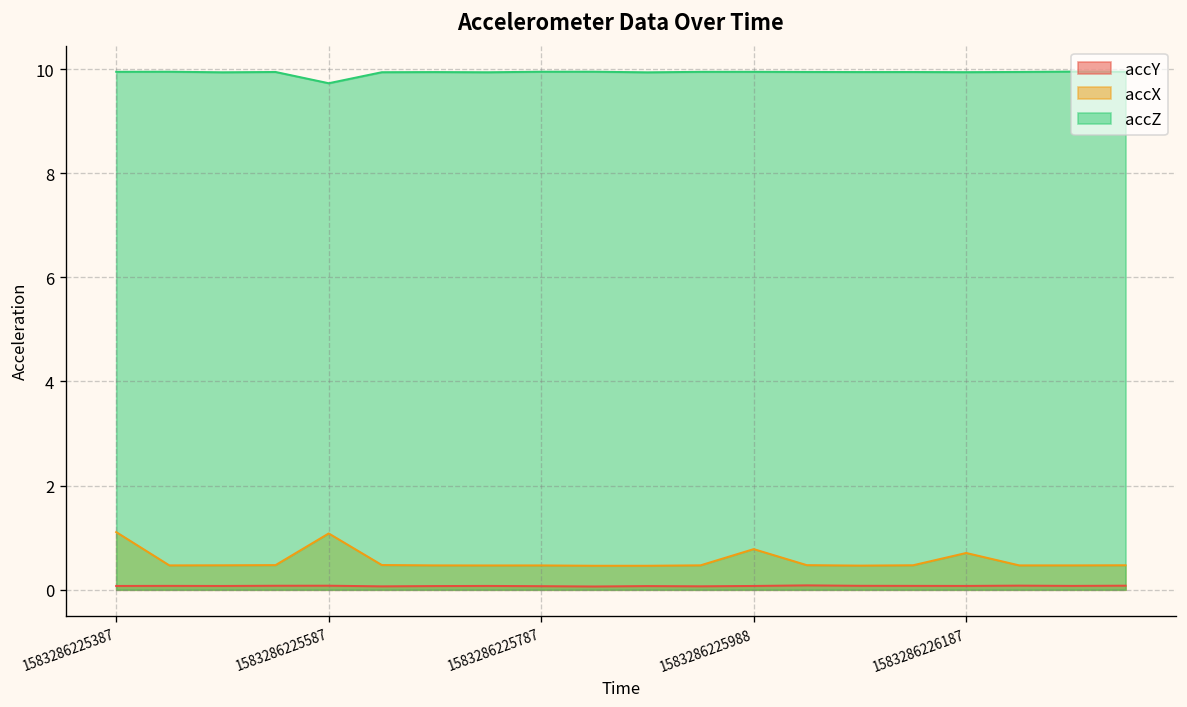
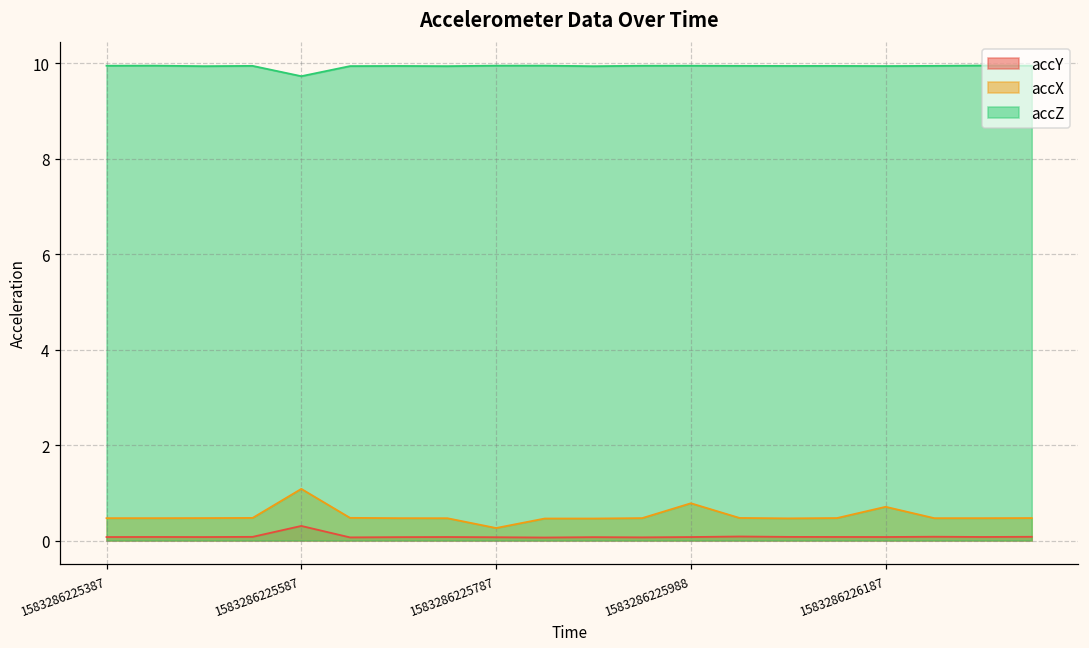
accX, 1583286225387: 1.1 -> 0.5
accY, 1583286225587: 0.1 -> 0.3
accX, 1583286225787: 0.5 -> 0.3
